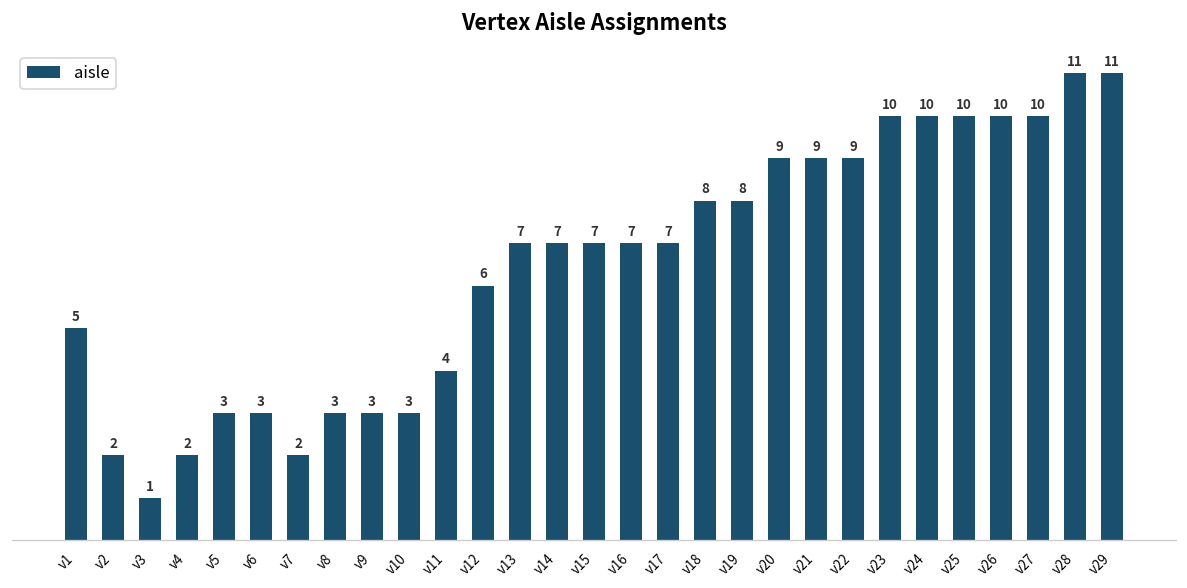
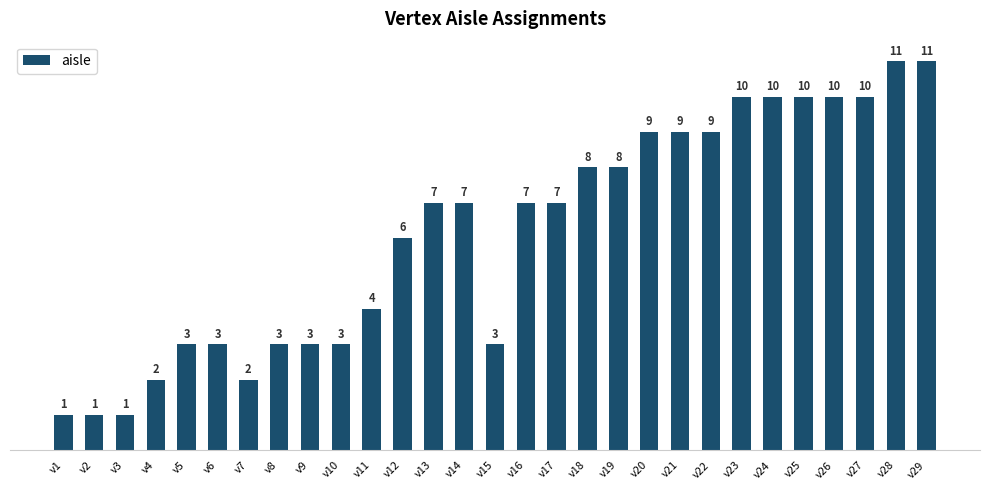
v1: 5 -> 1
v2: 2 -> 1
v15: 7 -> 3
